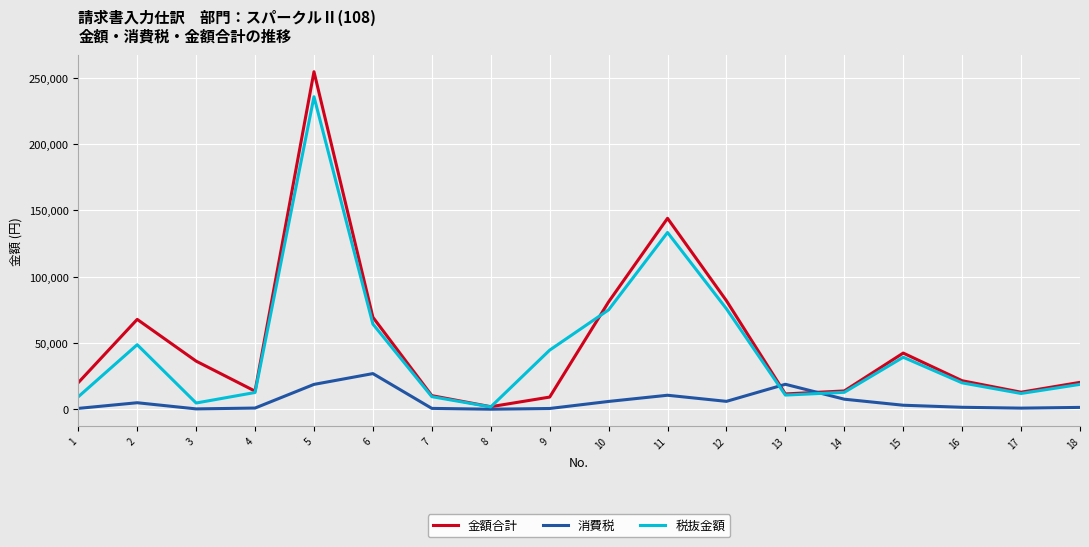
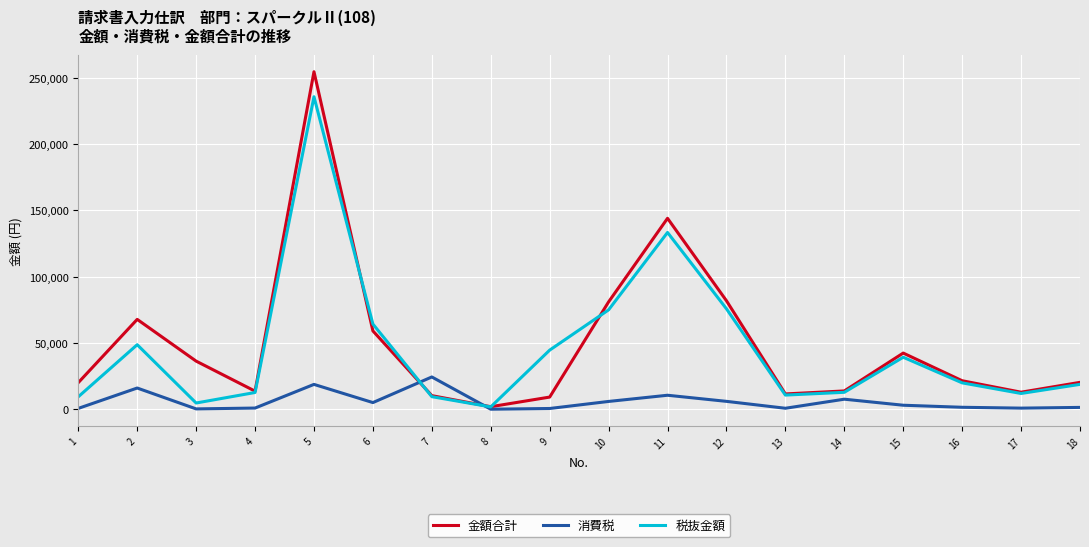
消費税, 2: 5,000 -> 16,000
金額合計, 6: 69,000 -> 59,000
消費税, 6: 27,000 -> 5,000
消費税, 7: 1,000 -> 24,000
消費税, 13: 19,000 -> 1,000
